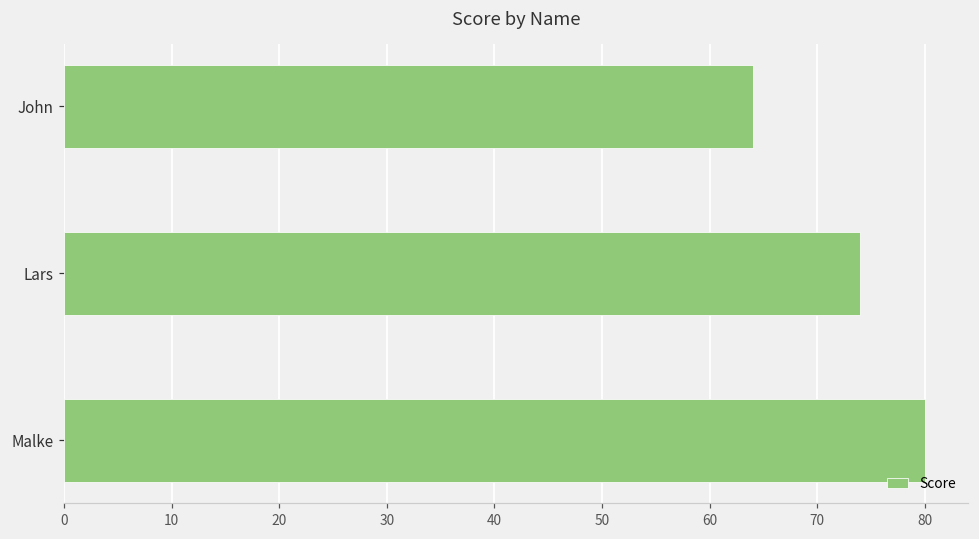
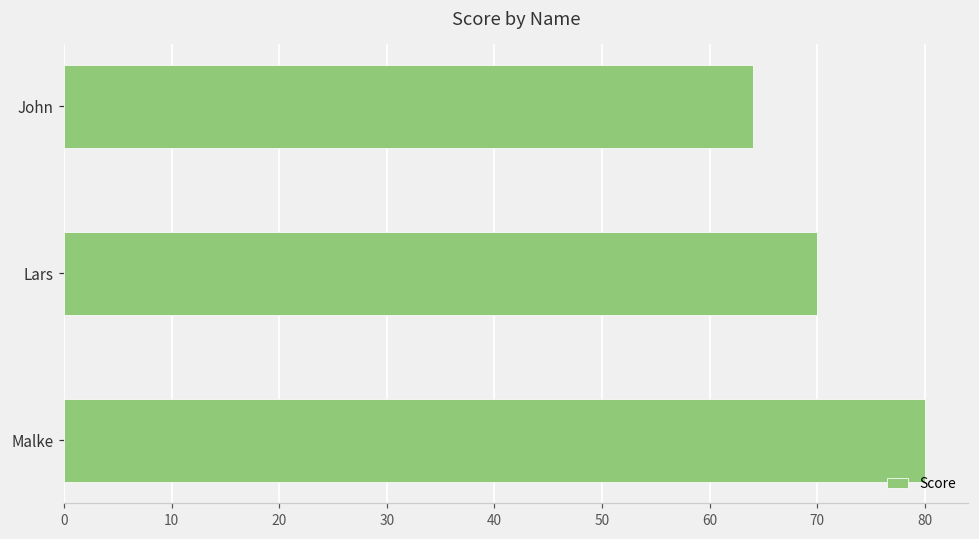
Lars: 74 -> 70
